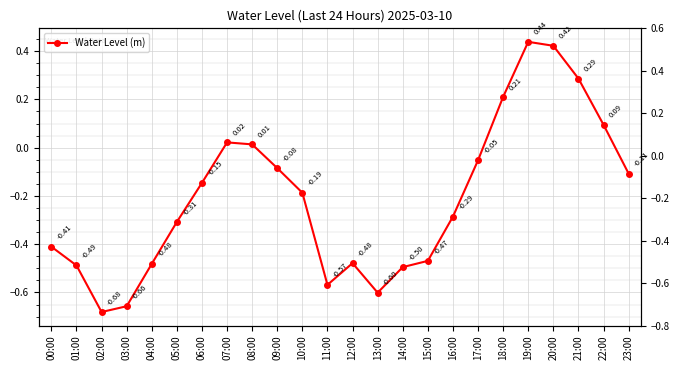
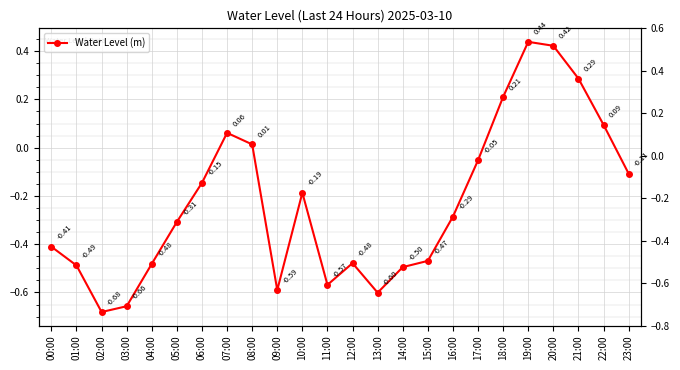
07:00: 0.02 -> 0.06
09:00: -0.08 -> -0.59
